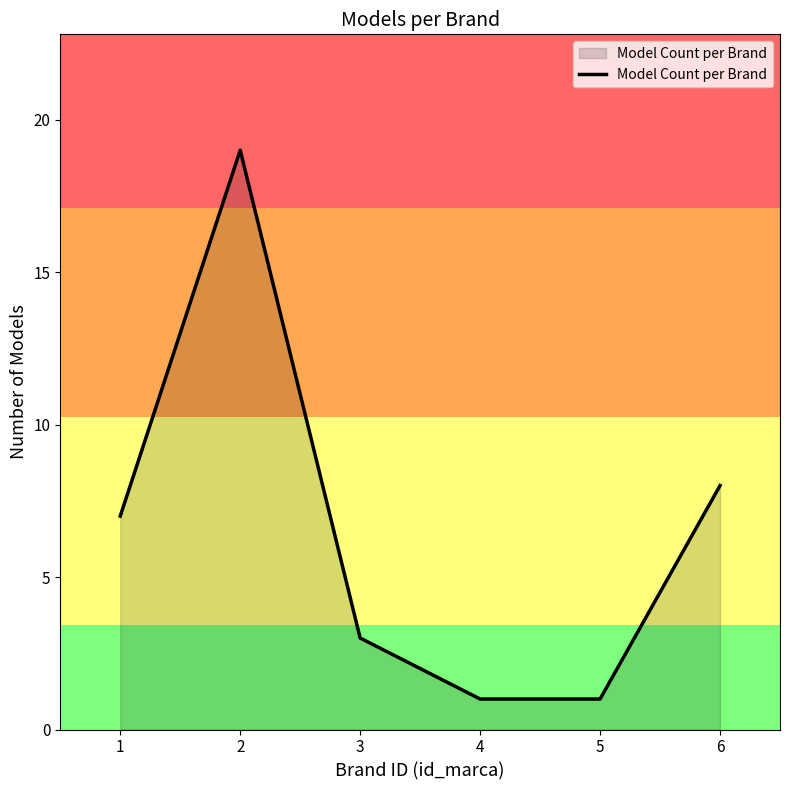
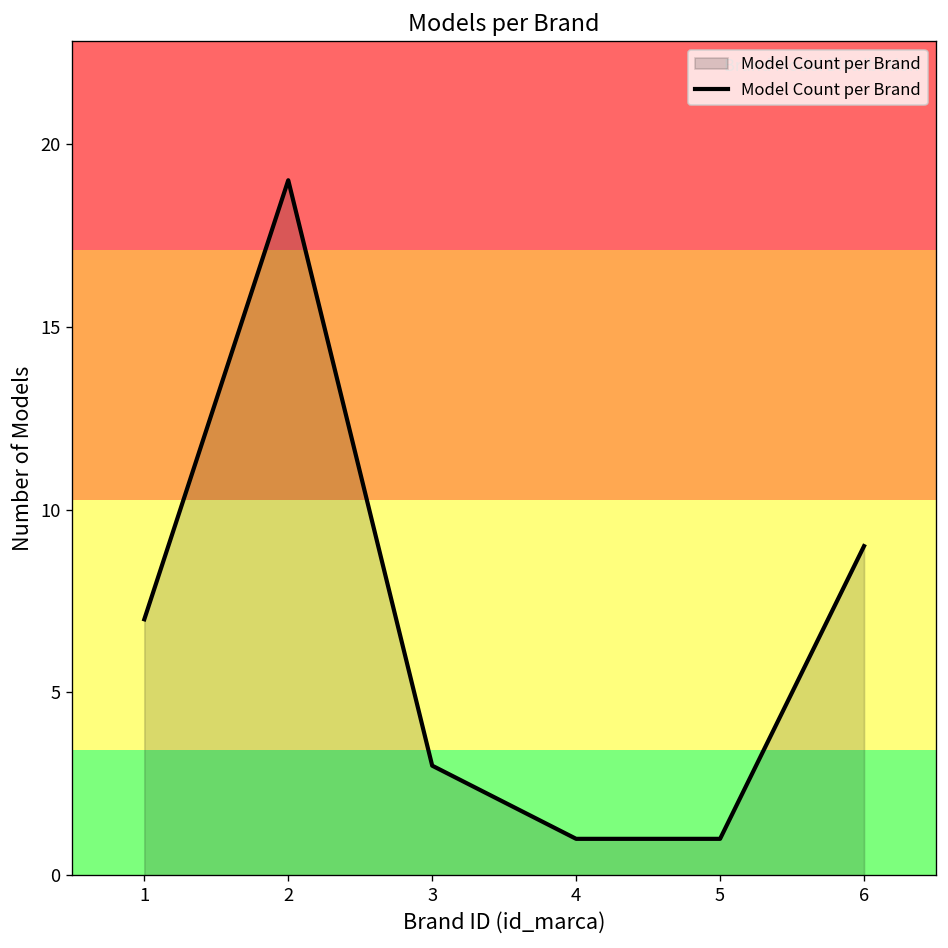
6: 8 -> 9
